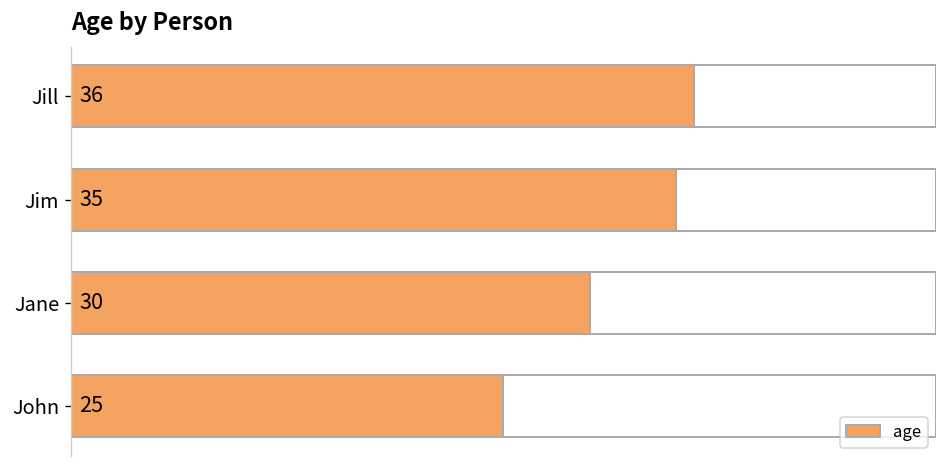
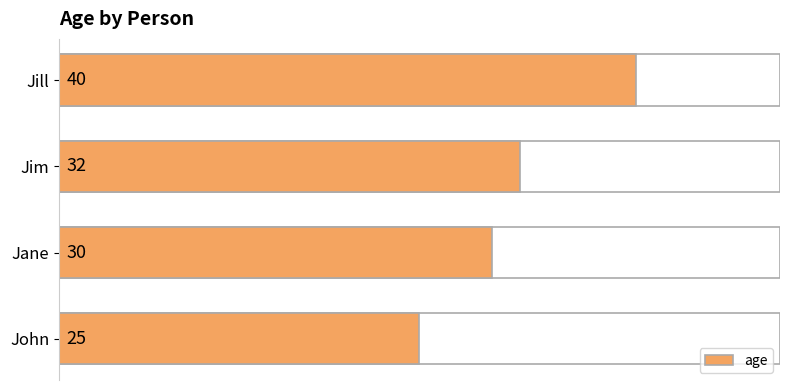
age, Jill: 36 -> 40
age, Jim: 35 -> 32
